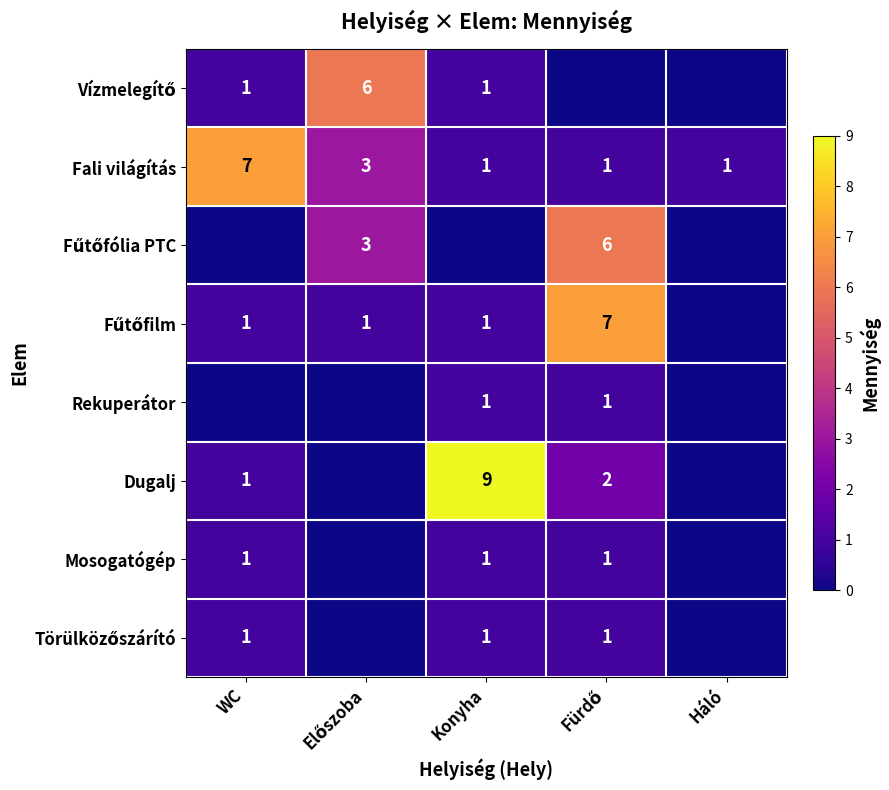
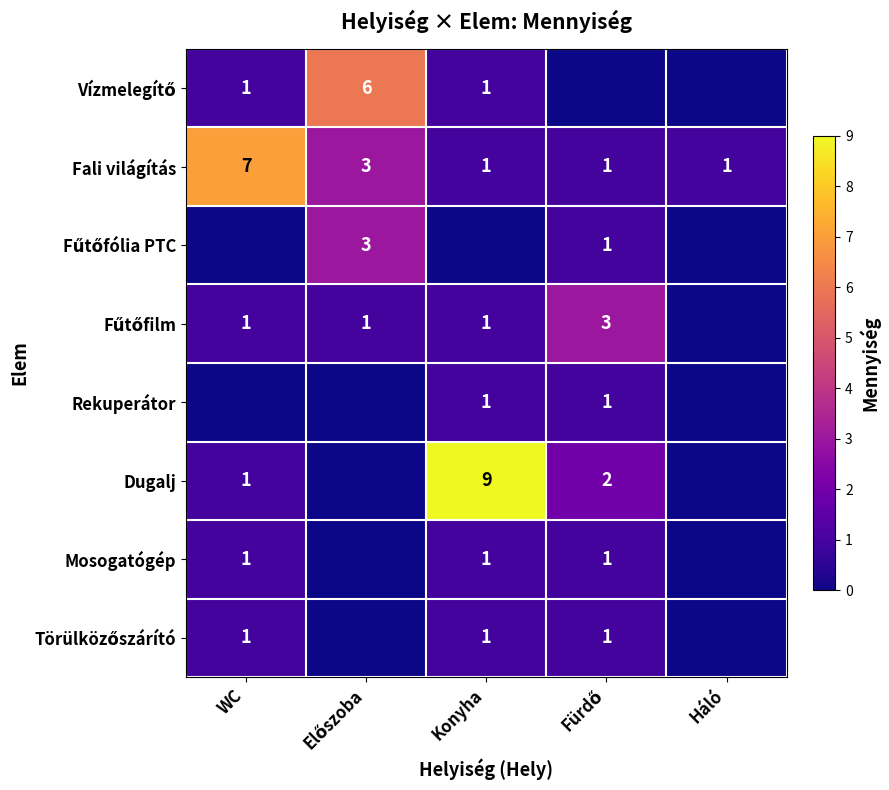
Fűtőfólia PTC, Fürdő: 6 -> 1
Fűtőfilm, Fürdő: 7 -> 3
